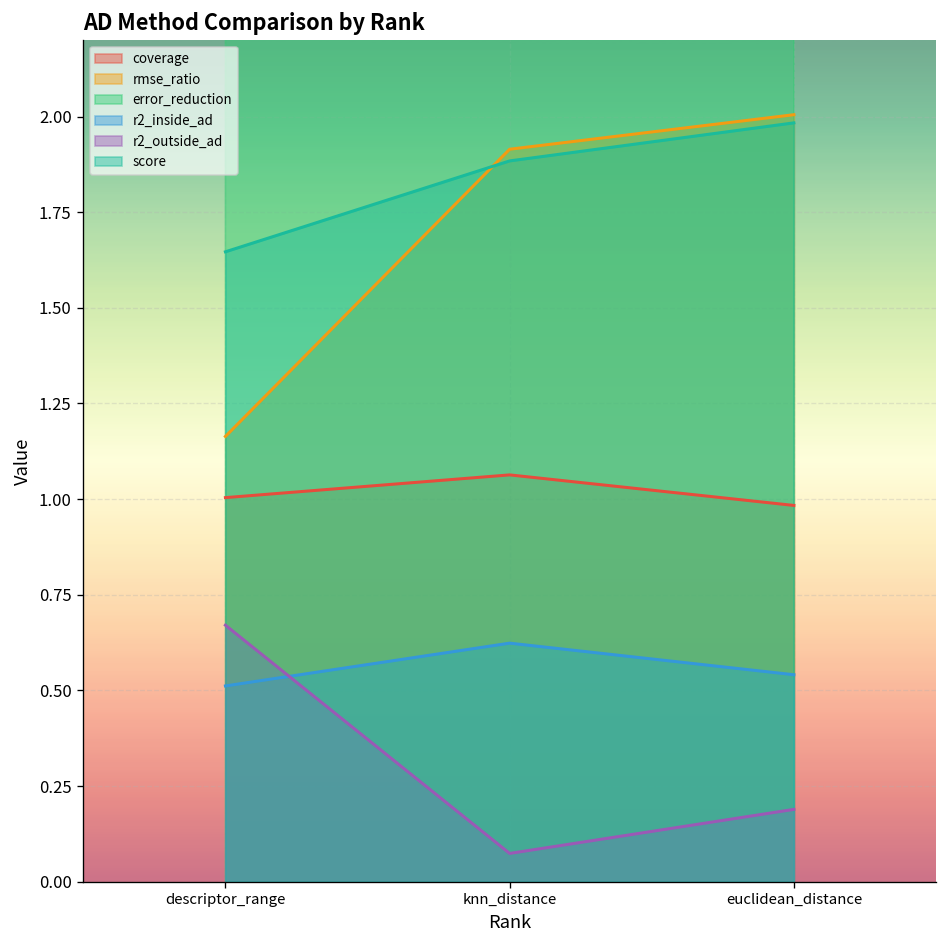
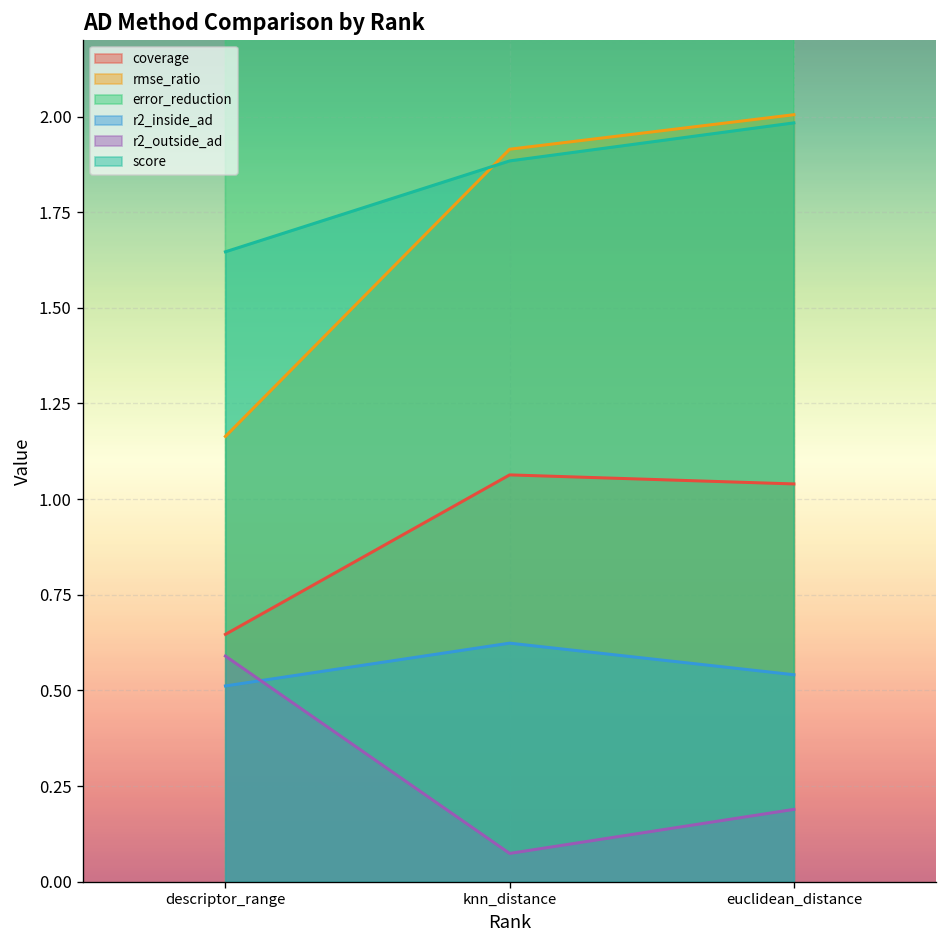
coverage, descriptor_range: 1.00 -> 0.65
r2_outside_ad, descriptor_range: 0.67 -> 0.59
coverage, euclidean_distance: 0.98 -> 1.04
